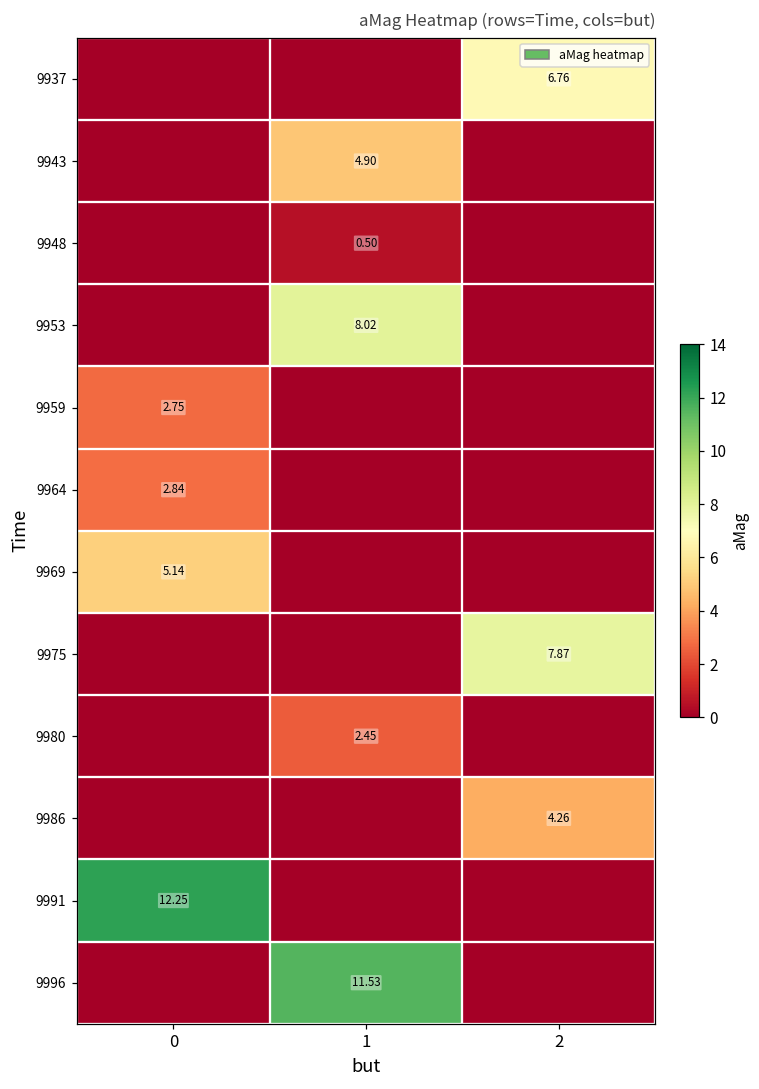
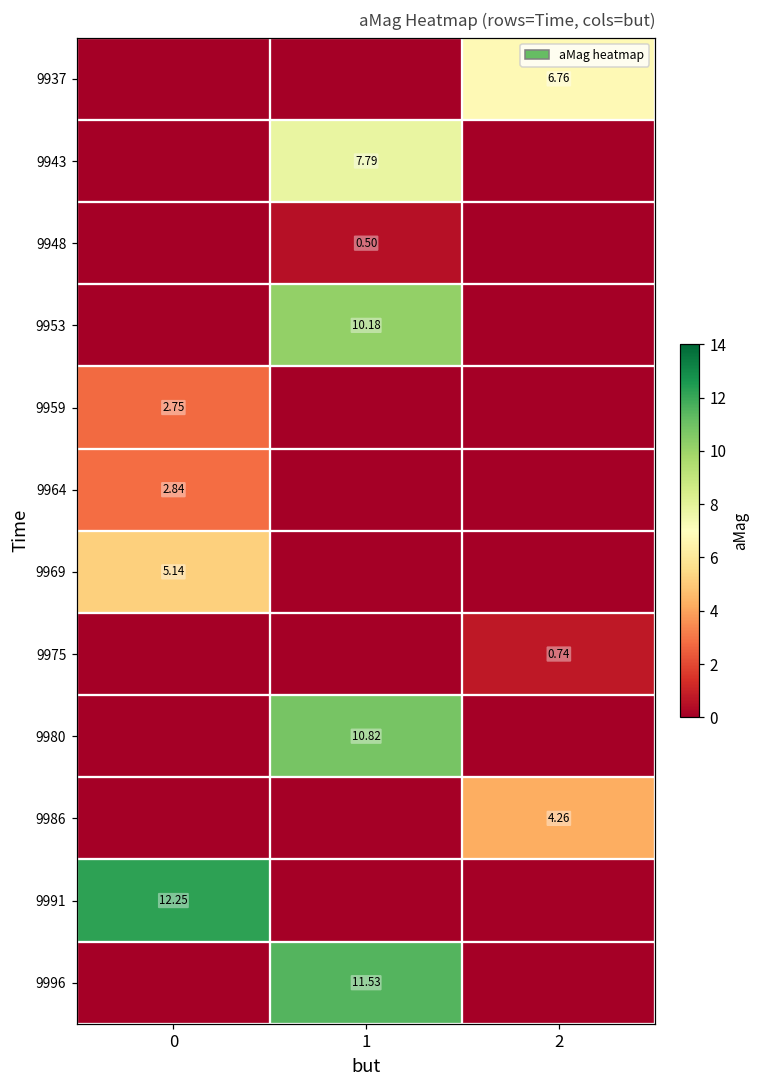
9943, 1: 4.90 -> 7.79
9953, 1: 8.02 -> 10.18
9975, 2: 7.87 -> 0.74
9980, 1: 2.45 -> 10.82
